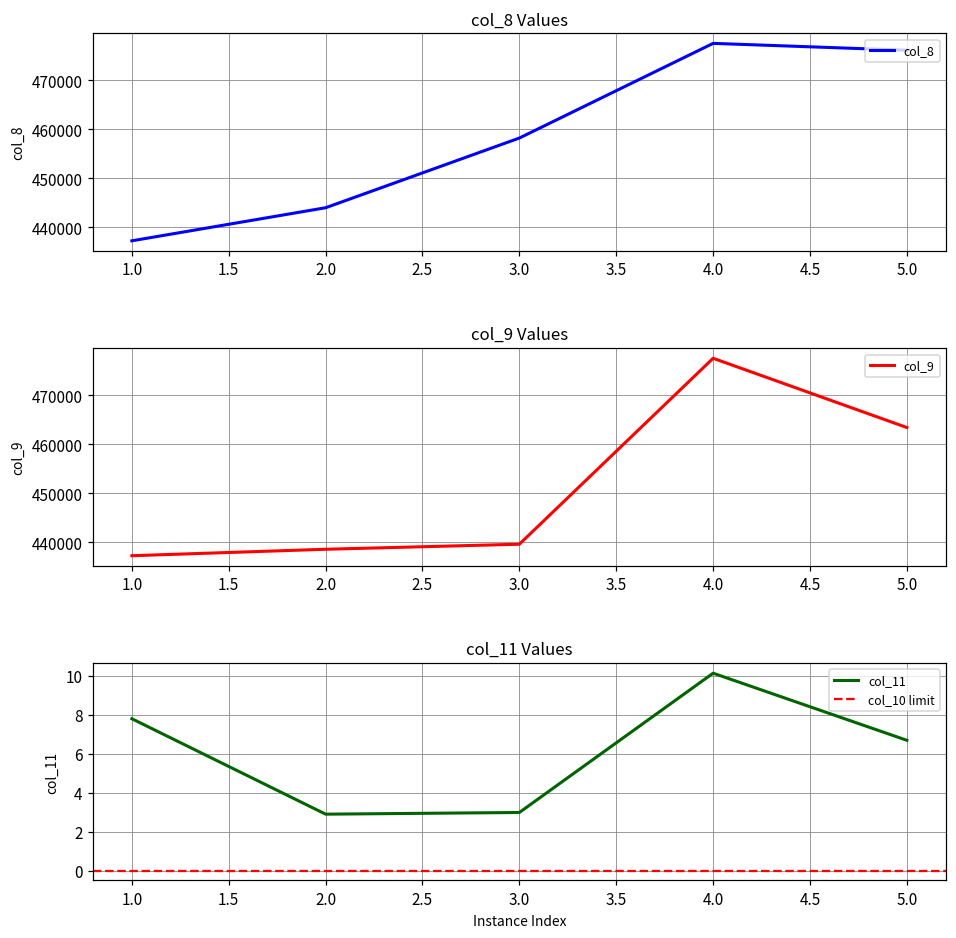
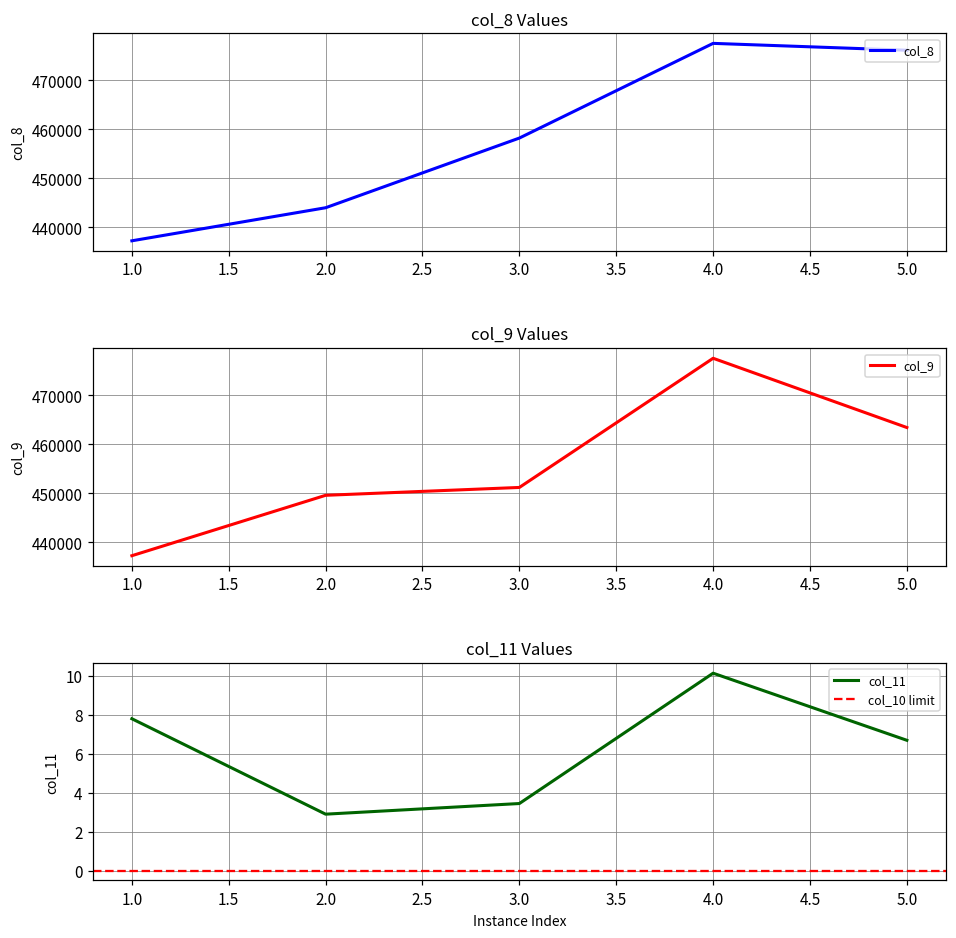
col_9 Values, 2.0: 439000 -> 450000
col_9 Values, 3.0: 440000 -> 451000
col_11 Values, 3.0: 3.0 -> 3.4
